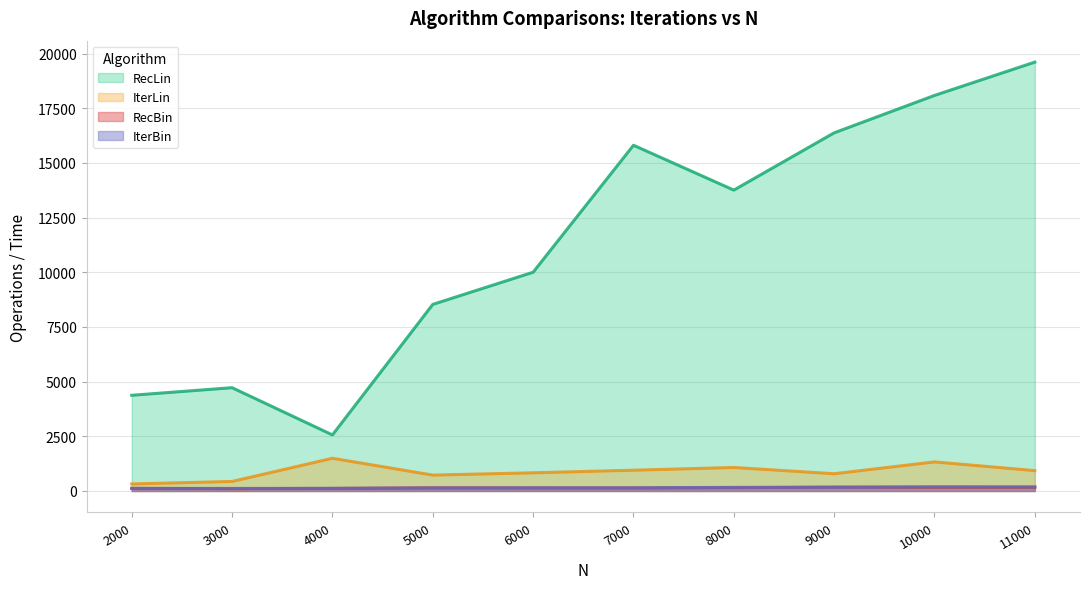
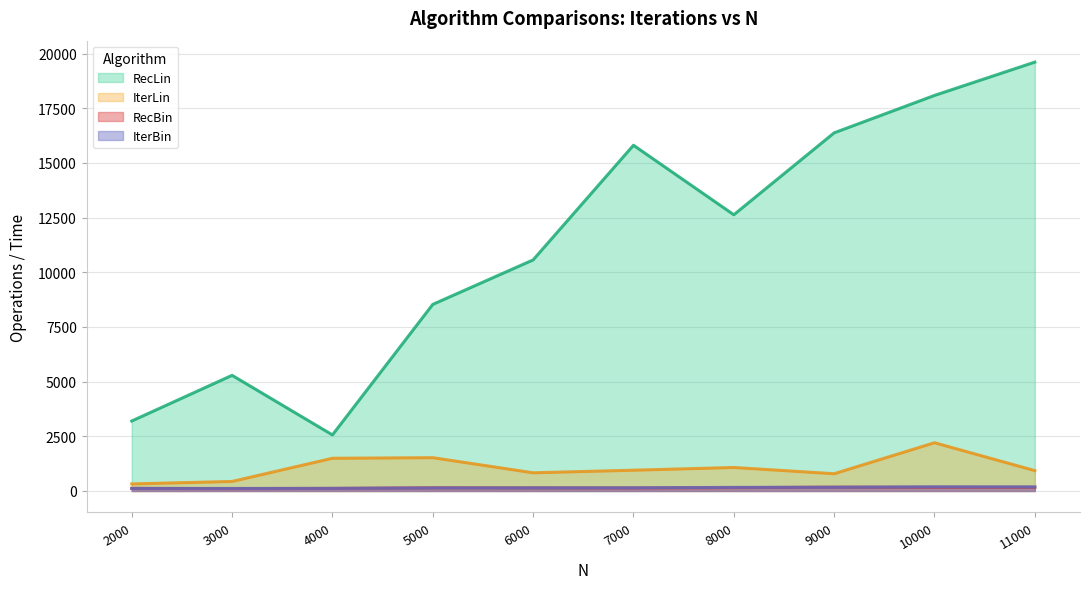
RecLin, 2000: 4400 -> 3200
RecLin, 3000: 4700 -> 5300
IterLin, 5000: 700 -> 1500
RecLin, 6000: 10000 -> 10600
RecLin, 8000: 13800 -> 12600
IterLin, 10000: 1300 -> 2200
